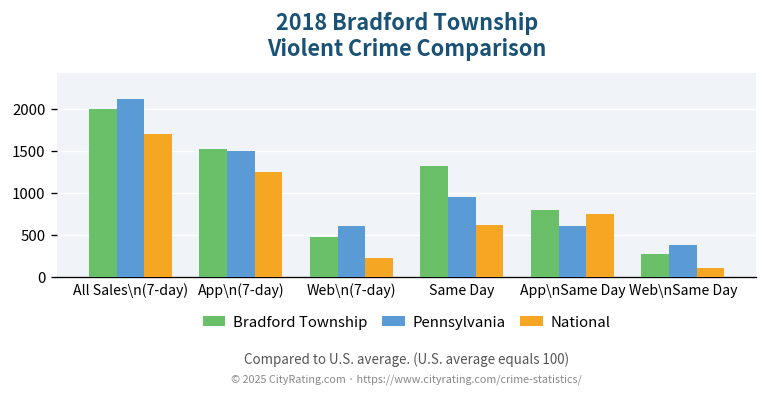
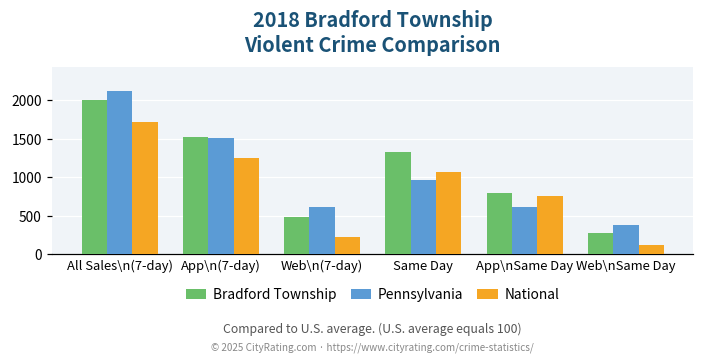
National, Same Day: 600 -> 1100
